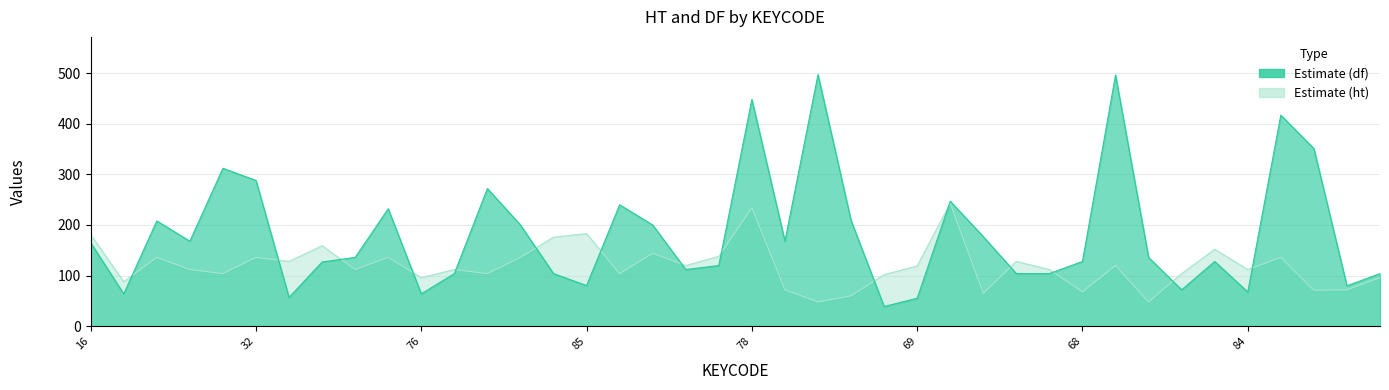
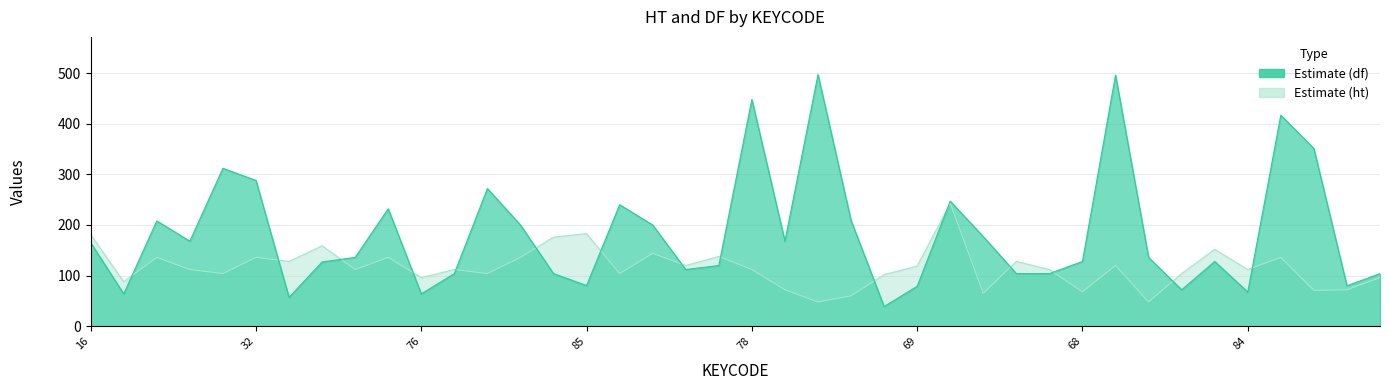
Estimate (ht), 78: 230 -> 110
Estimate (df), 69: 60 -> 80
